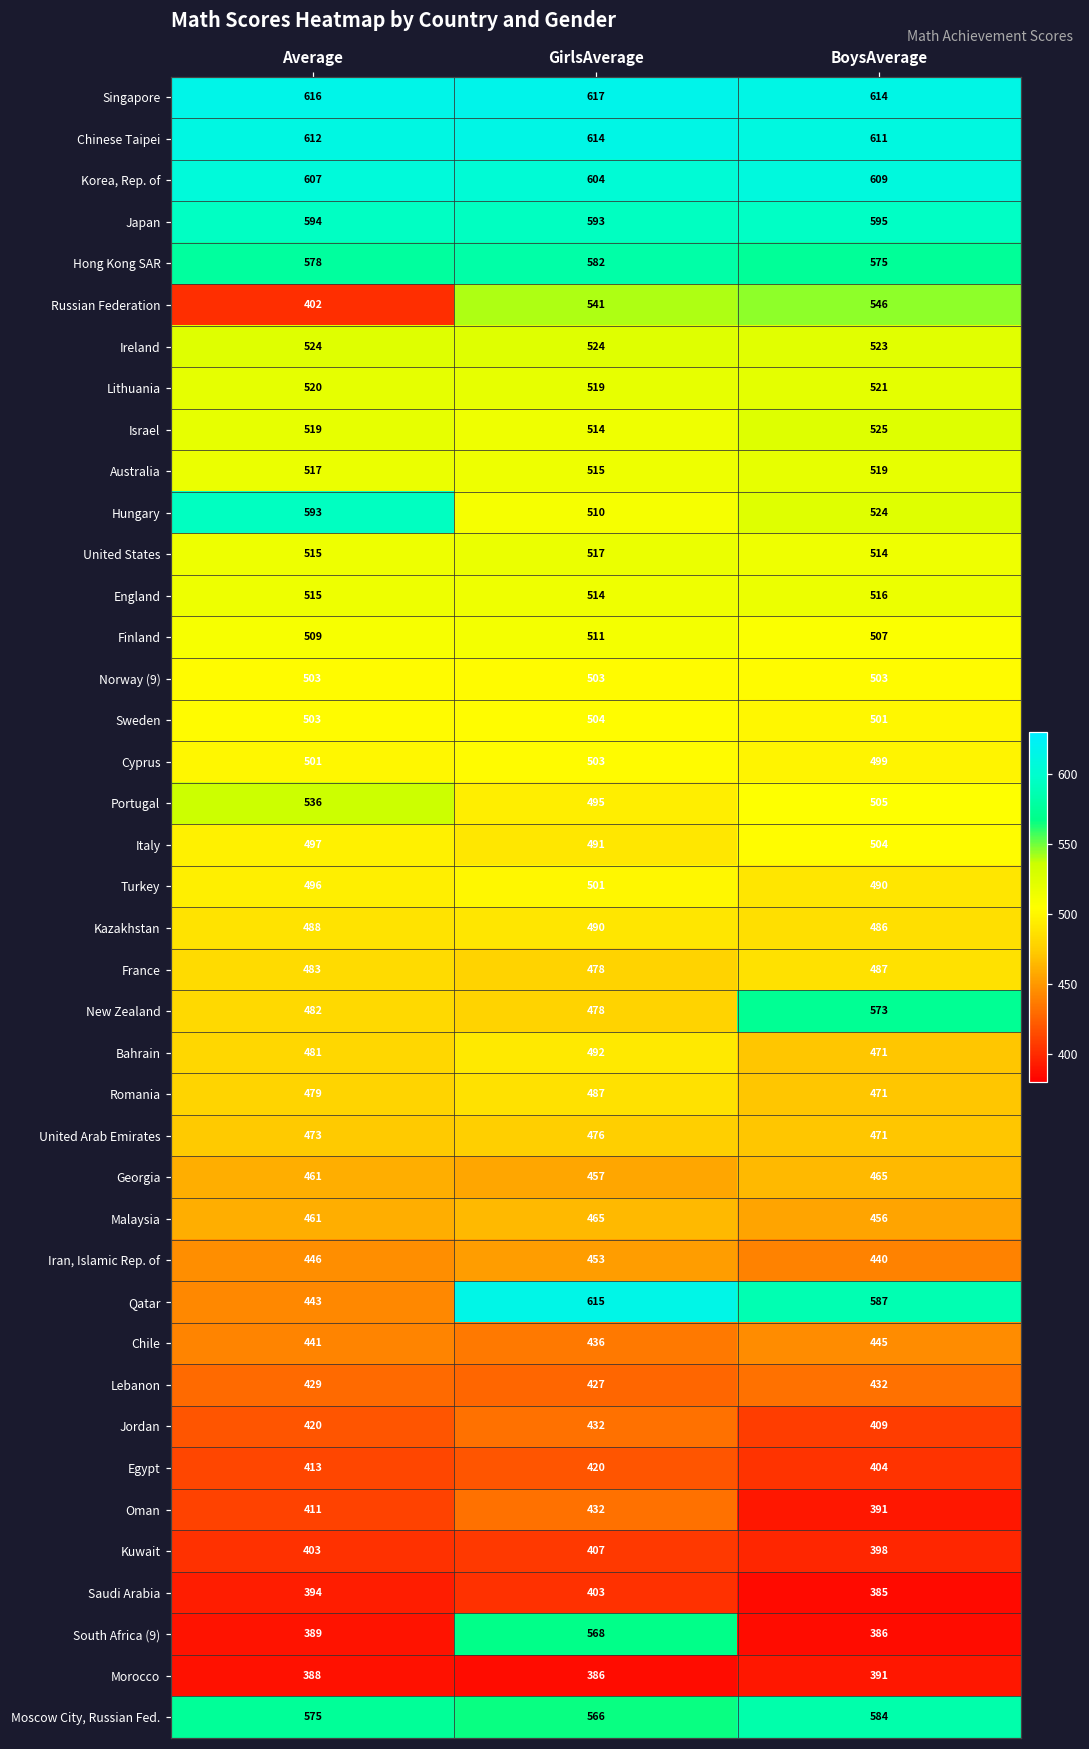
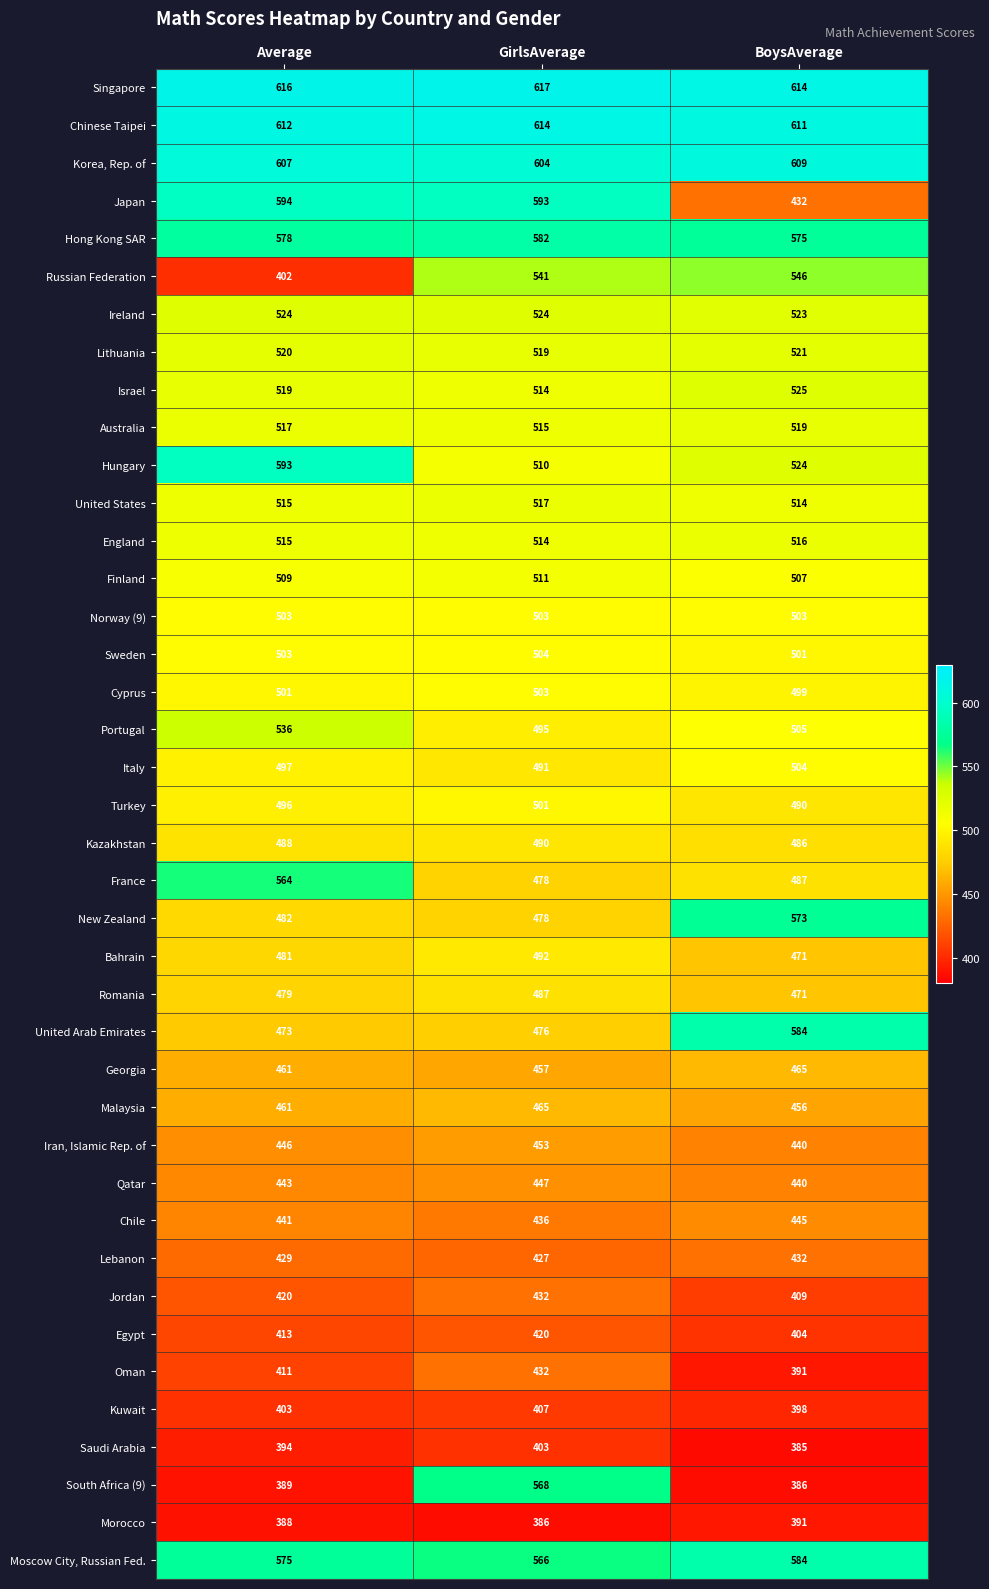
Japan, BoysAverage: 595 -> 432
France, Average: 483 -> 564
United Arab Emirates, BoysAverage: 471 -> 584
Qatar, GirlsAverage: 615 -> 447
Qatar, BoysAverage: 587 -> 440
